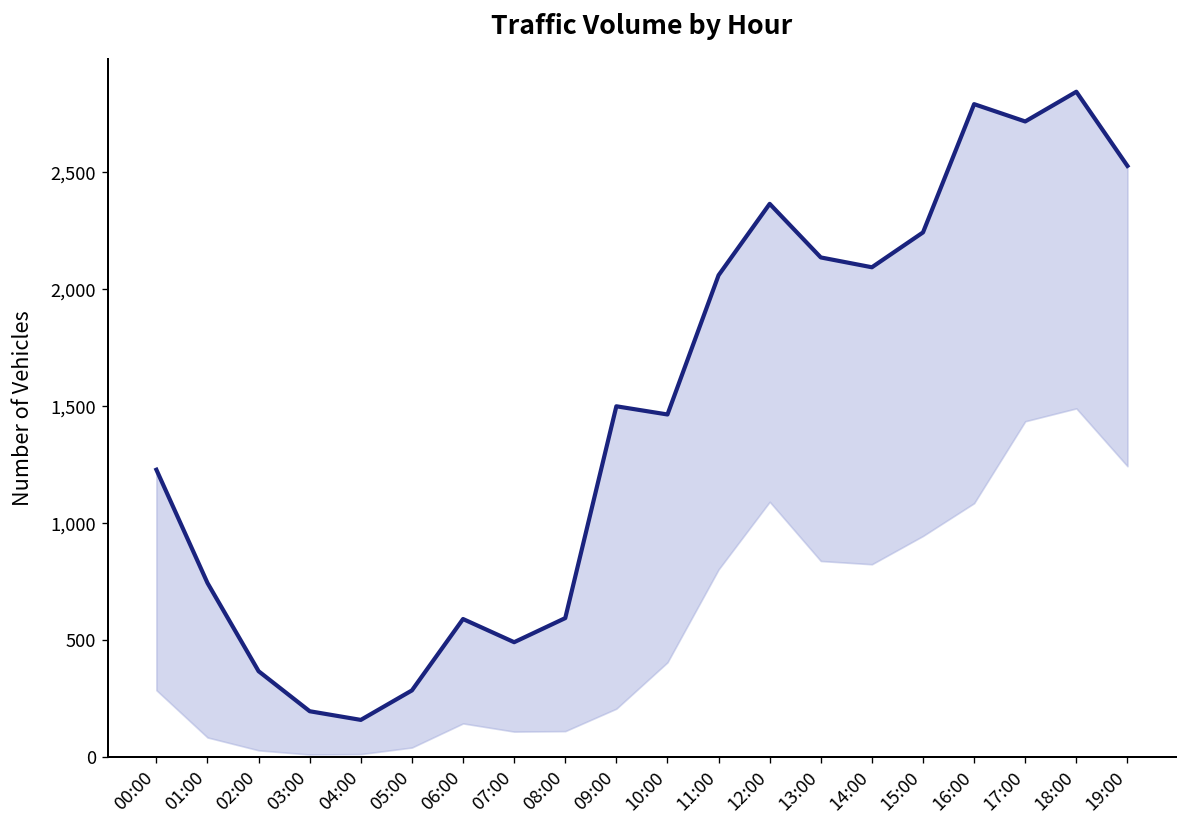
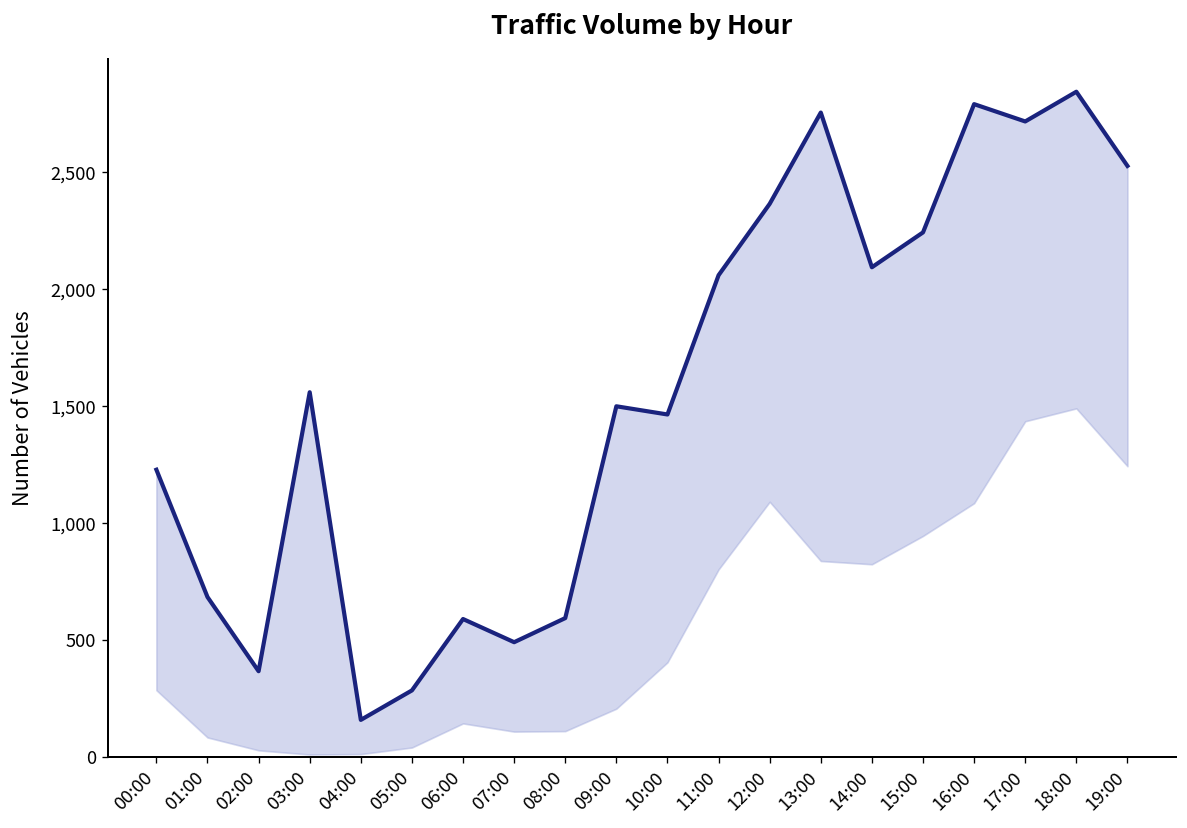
01:00: 750 -> 690
03:00: 200 -> 1,560
13:00: 2,140 -> 2,760
